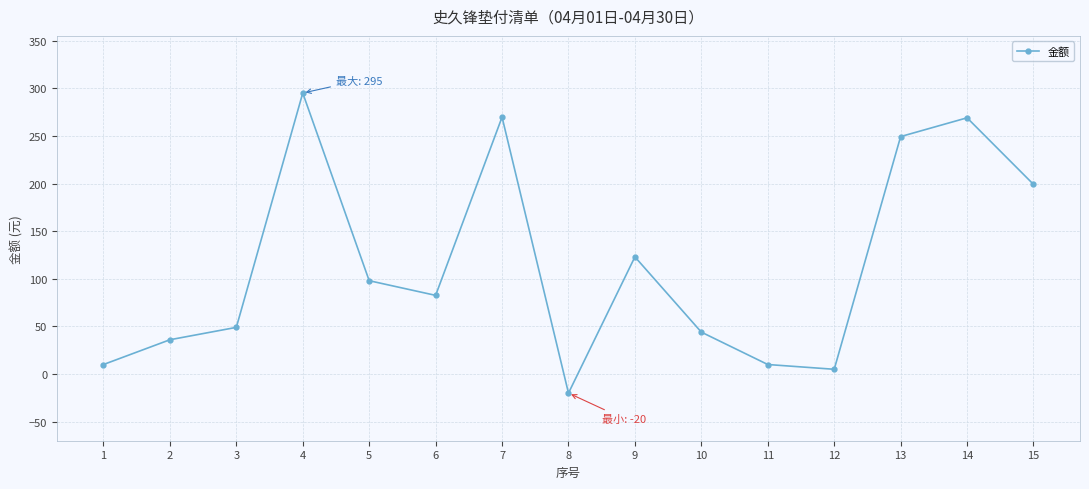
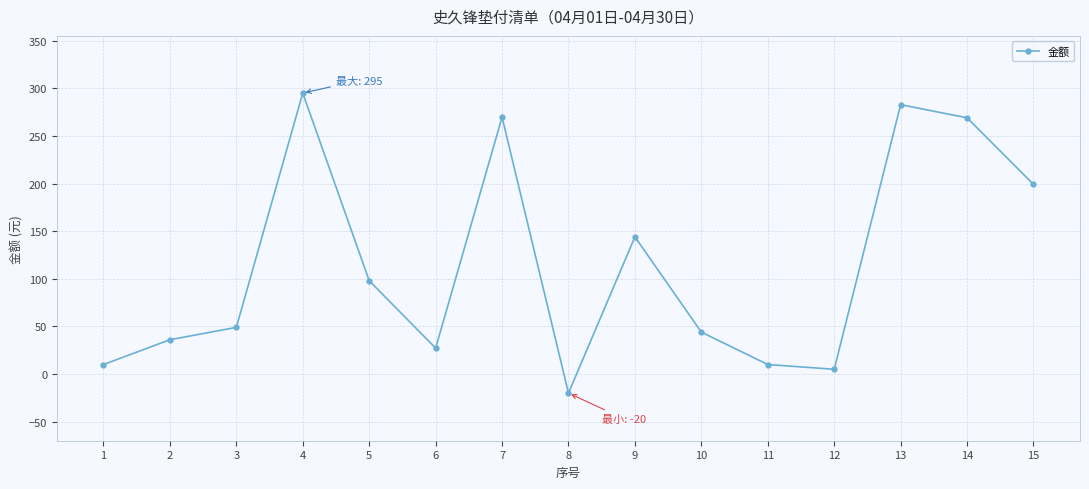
6: 80 -> 30
9: 120 -> 140
13: 250 -> 280
